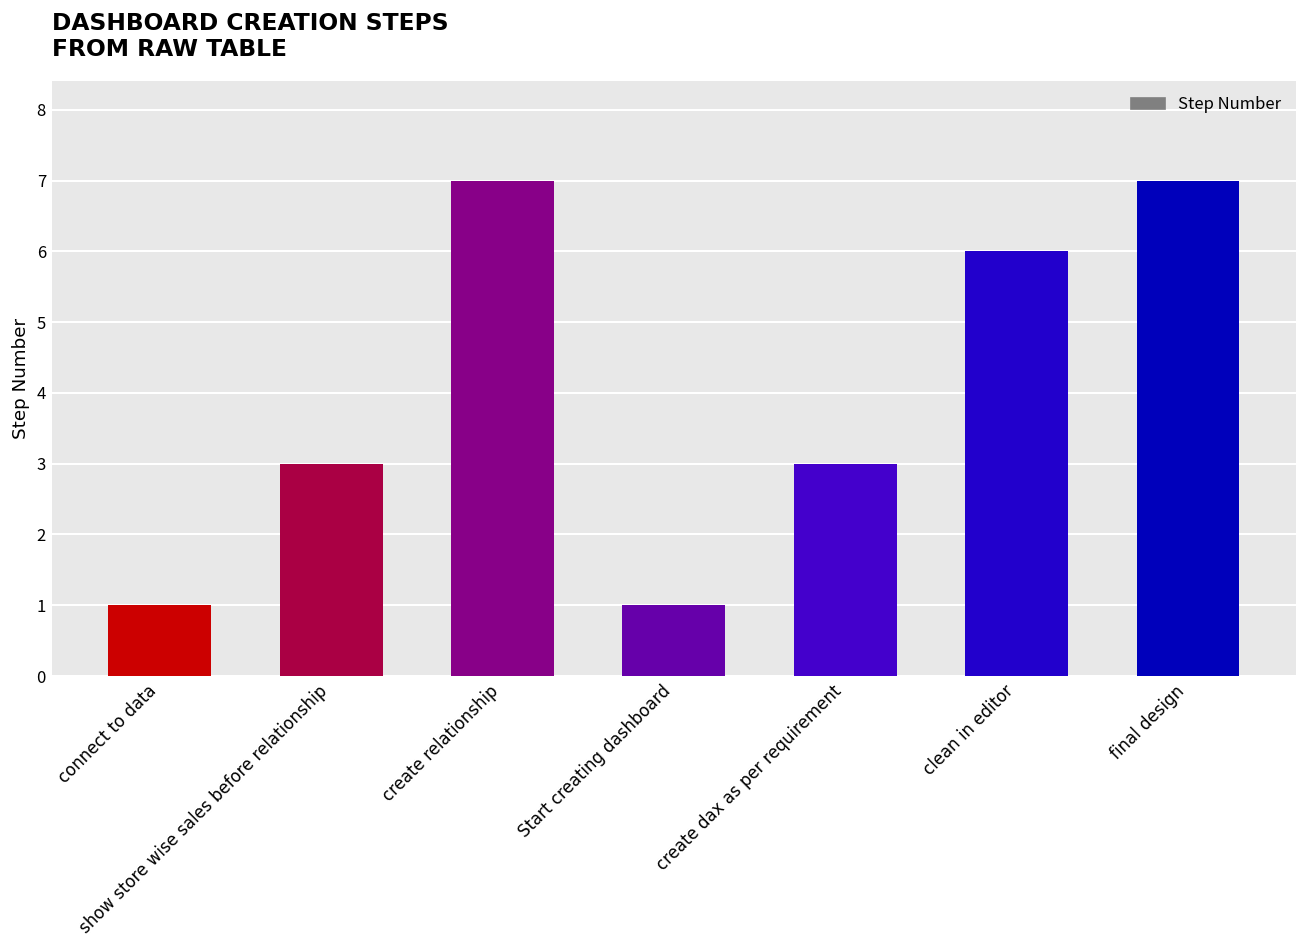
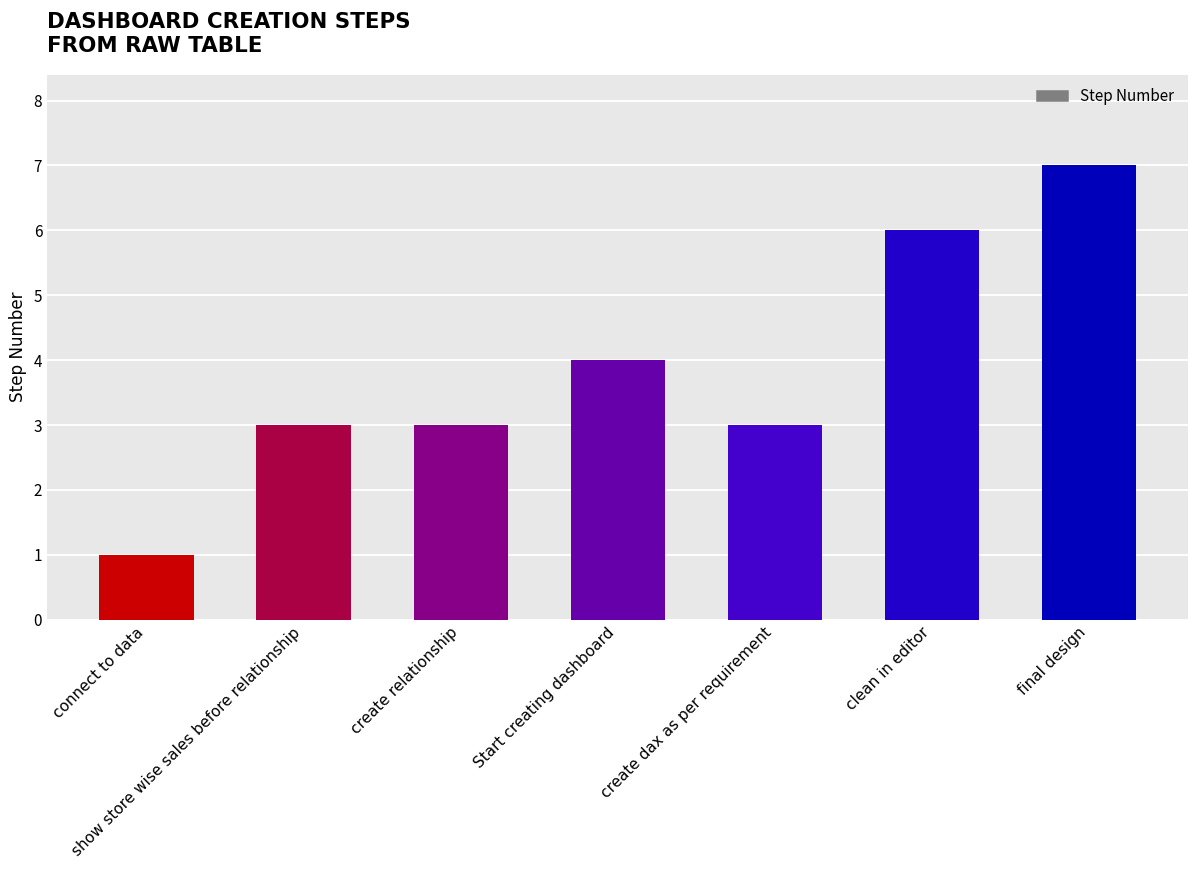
create relationship: 7 -> 3
Start creating dashboard: 1 -> 4
